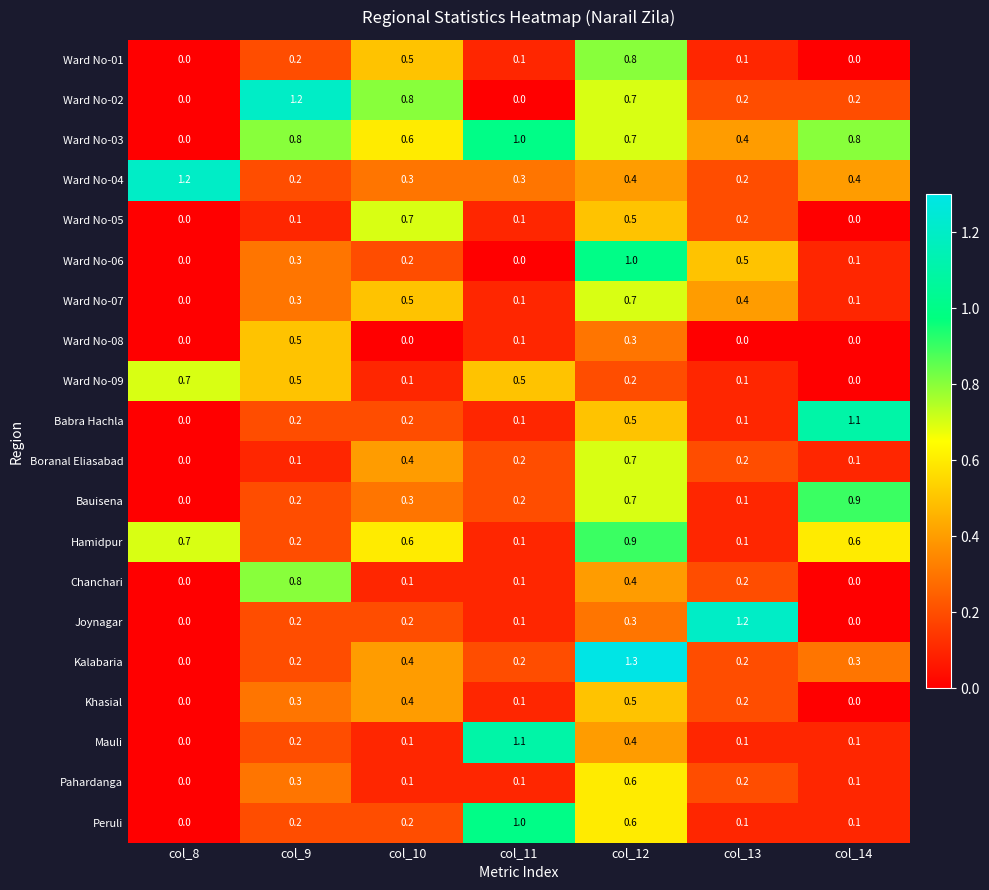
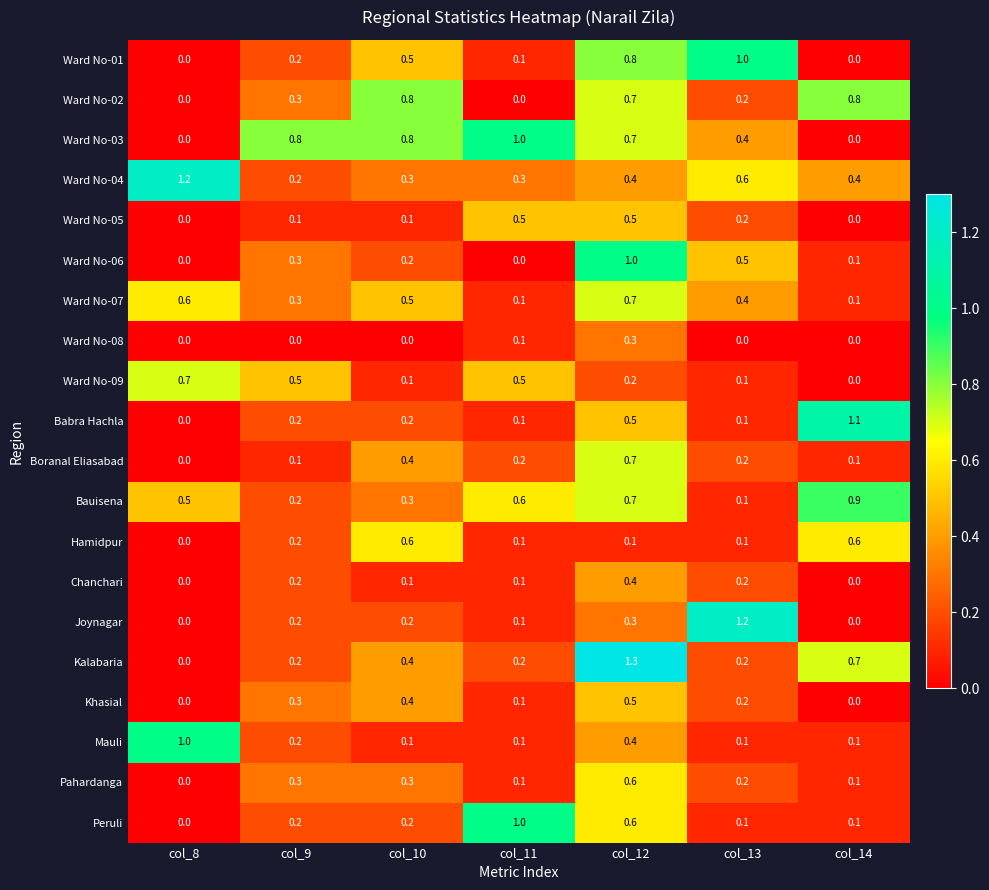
Ward No-01, col_13: 0.1 -> 1.0
Ward No-02, col_9: 1.2 -> 0.3
Ward No-02, col_14: 0.2 -> 0.8
Ward No-03, col_10: 0.6 -> 0.8
Ward No-03, col_14: 0.8 -> 0.0
Ward No-04, col_13: 0.2 -> 0.6
Ward No-05, col_10: 0.7 -> 0.1
Ward No-05, col_11: 0.1 -> 0.5
Ward No-07, col_8: 0.0 -> 0.6
Ward No-08, col_9: 0.5 -> 0.0
Bauisena, col_8: 0.0 -> 0.5
Bauisena, col_11: 0.2 -> 0.6
Hamidpur, col_8: 0.7 -> 0.0
Hamidpur, col_12: 0.9 -> 0.1
Chanchari, col_9: 0.8 -> 0.2
Kalabaria, col_14: 0.3 -> 0.7
Mauli, col_8: 0.0 -> 1.0
Mauli, col_11: 1.1 -> 0.1
Pahardanga, col_10: 0.1 -> 0.3
